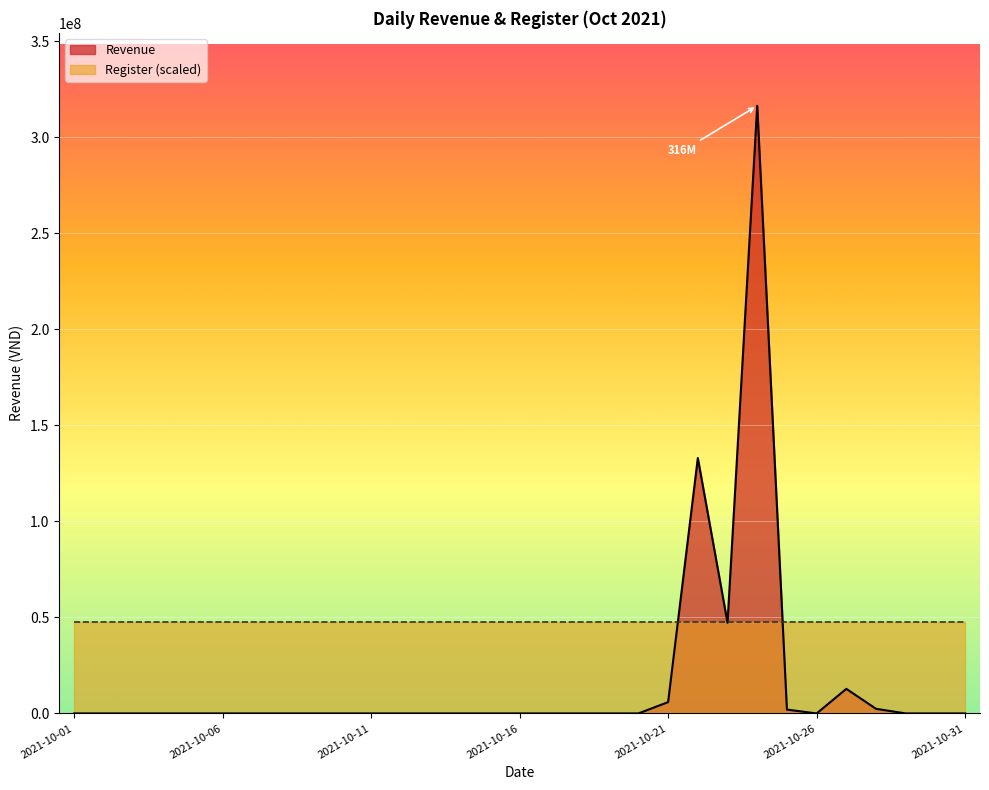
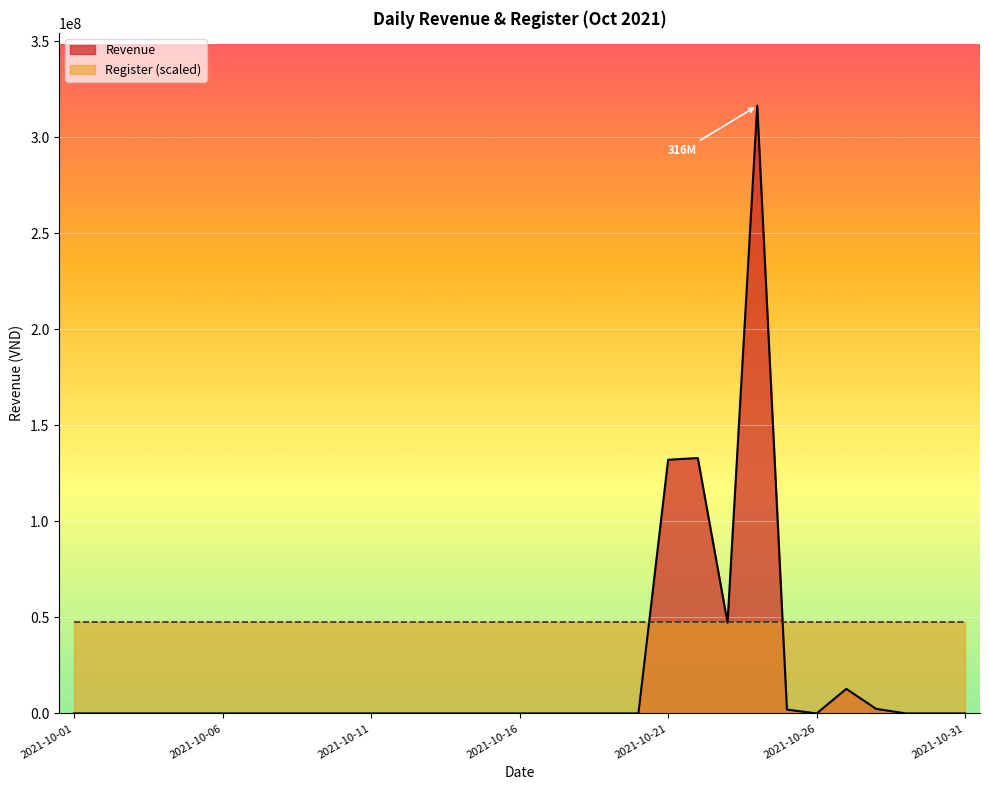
Revenue, 2021-10-21: 6000000 -> 132000000
